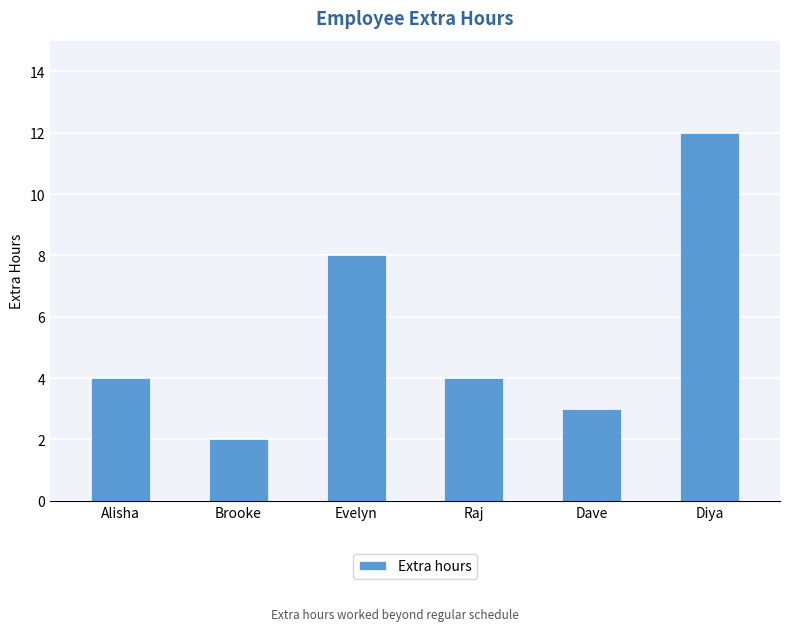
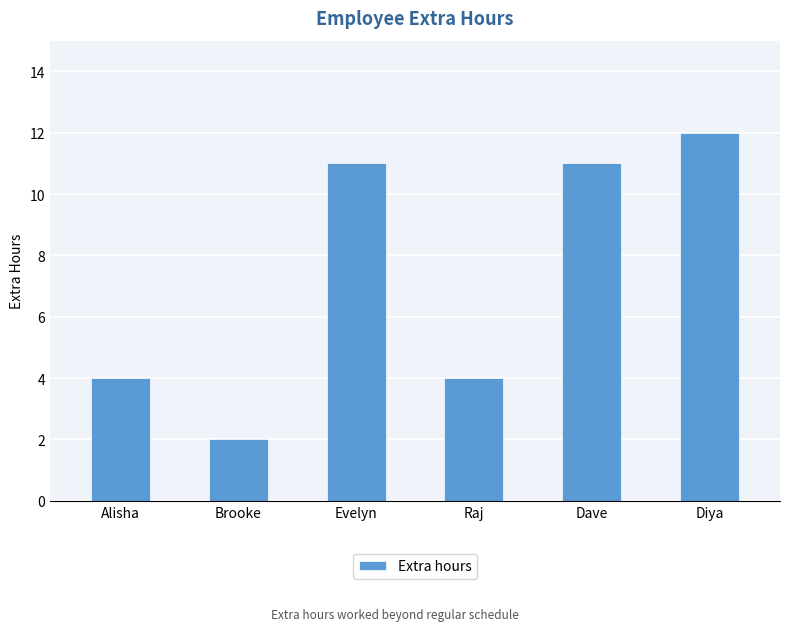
Evelyn: 8 -> 11
Dave: 3 -> 11
